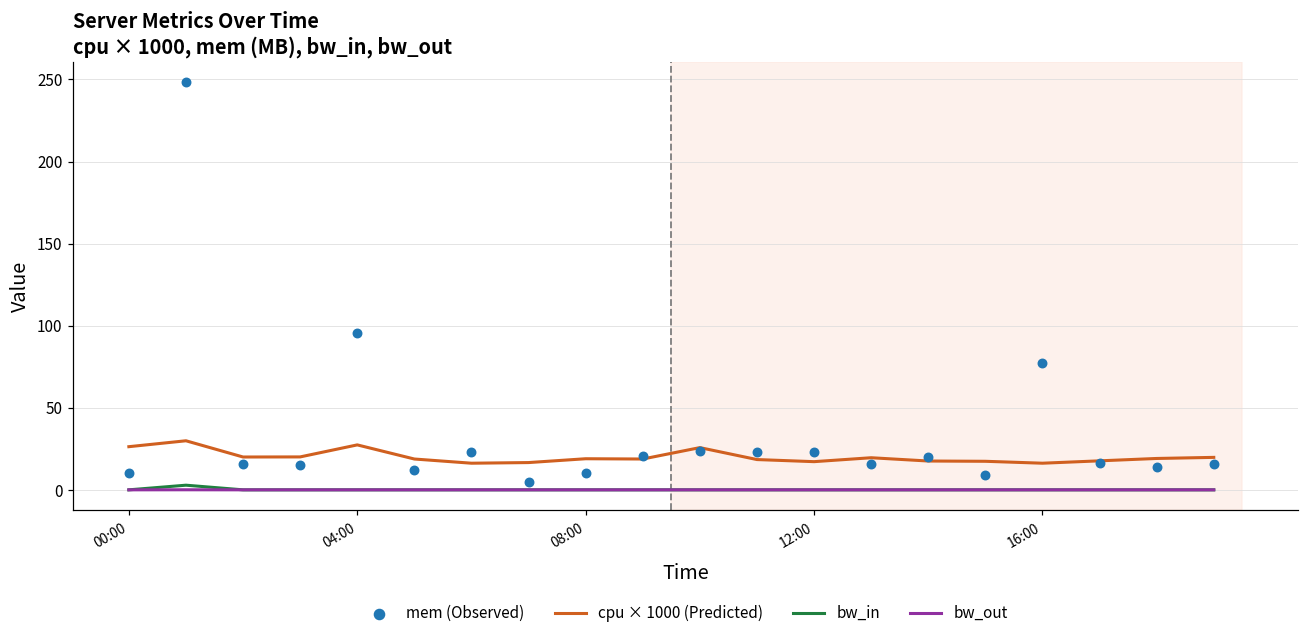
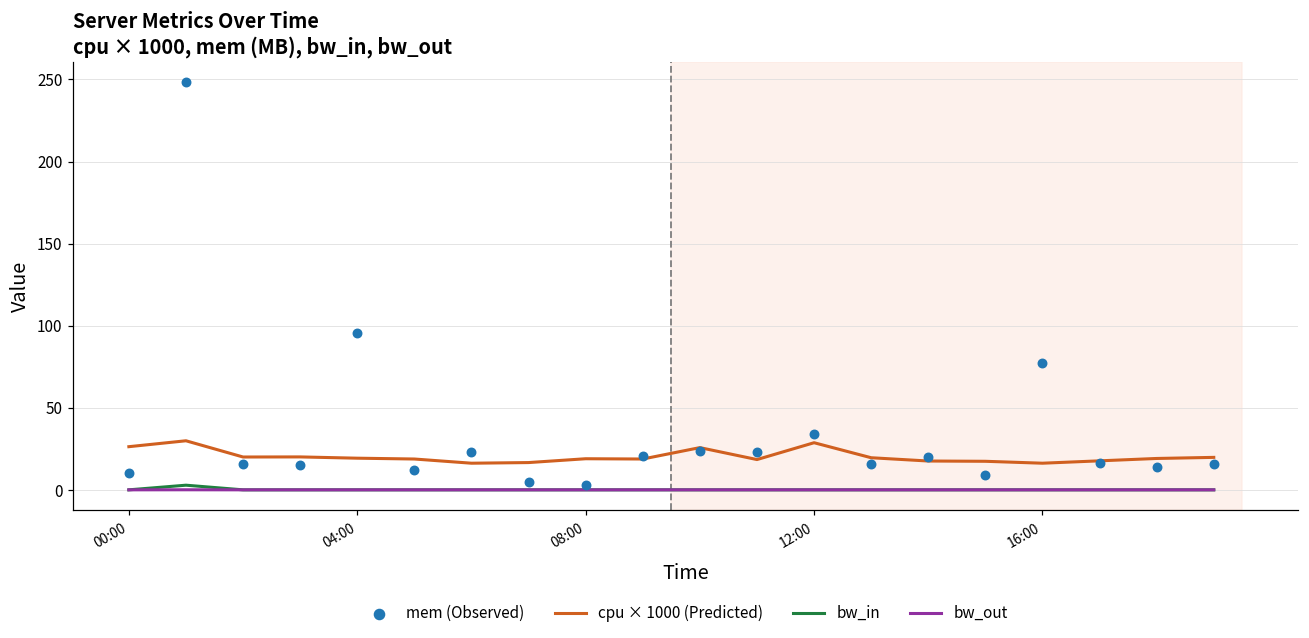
cpu × 1000 (Predicted), 04:00: 27 -> 19
mem (Observed), 08:00: 10 -> 3
cpu × 1000 (Predicted), 12:00: 17 -> 29
mem (Observed), 12:00: 23 -> 34
